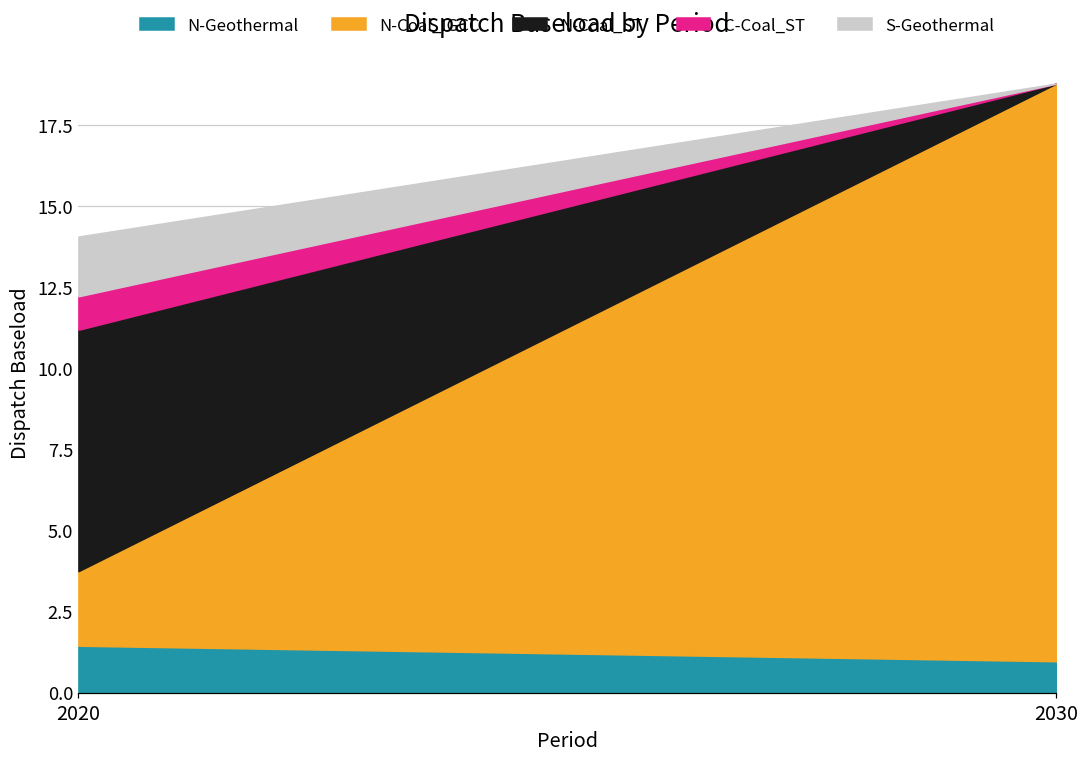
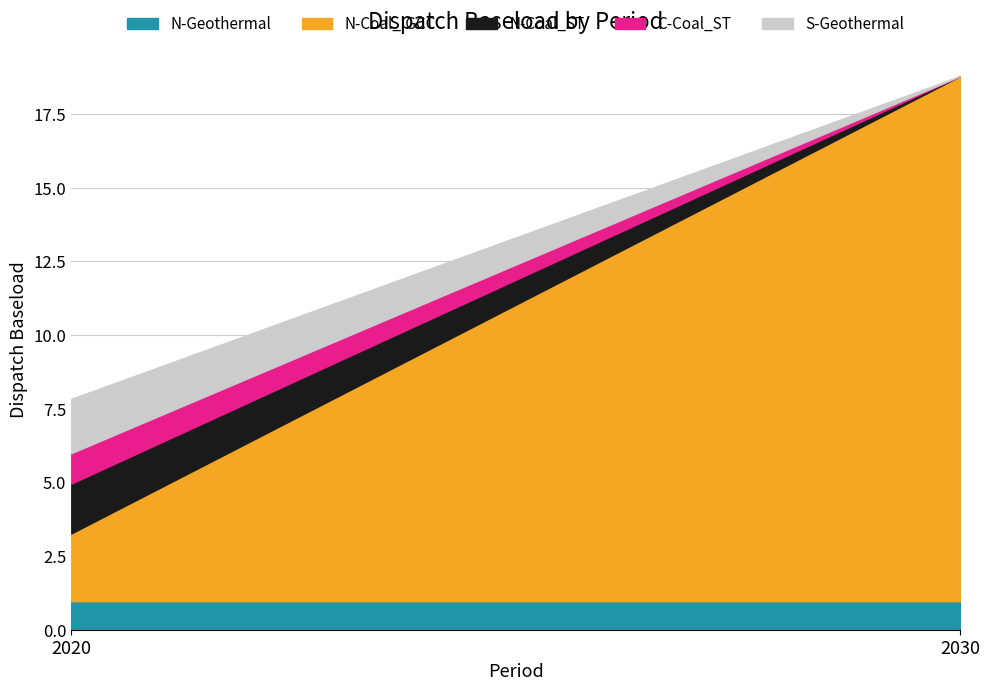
N-Geothermal, 2020: 1.4 -> 1.0
N-Coal_ST, 2020: 7.4 -> 1.7
